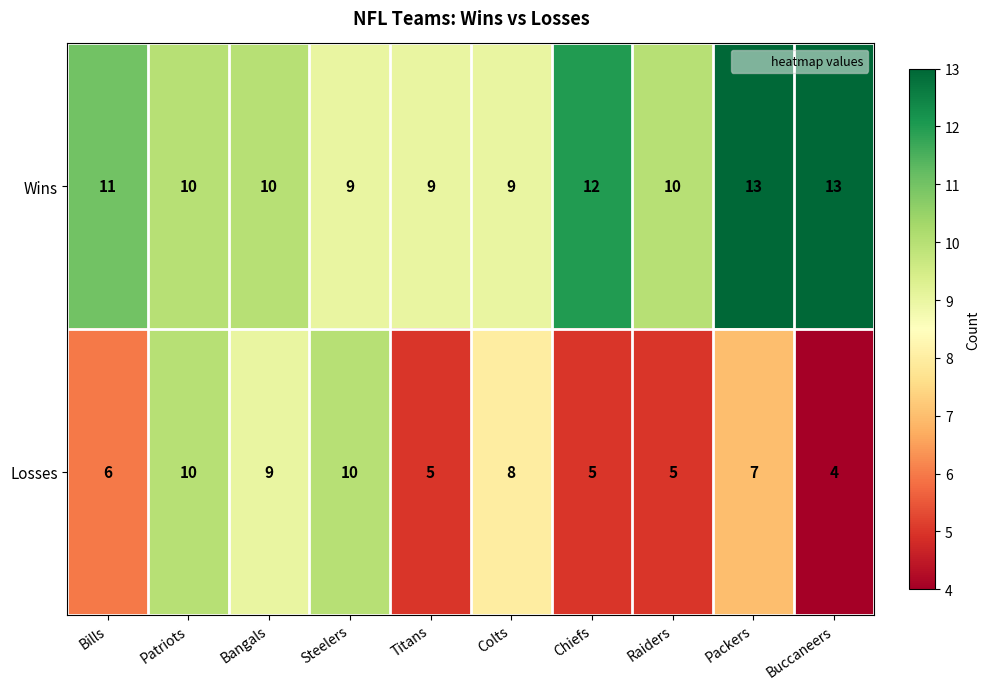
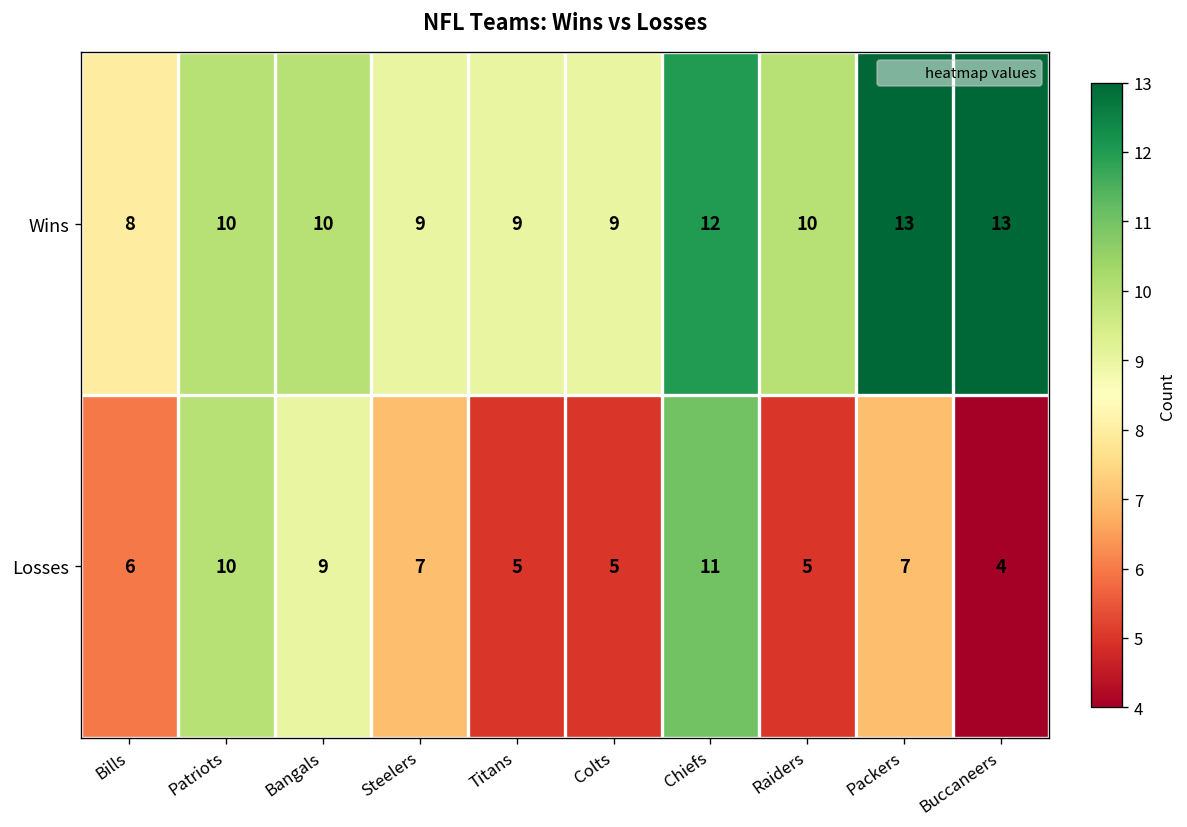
Wins, Bills: 11 -> 8
Losses, Steelers: 10 -> 7
Losses, Colts: 8 -> 5
Losses, Chiefs: 5 -> 11
